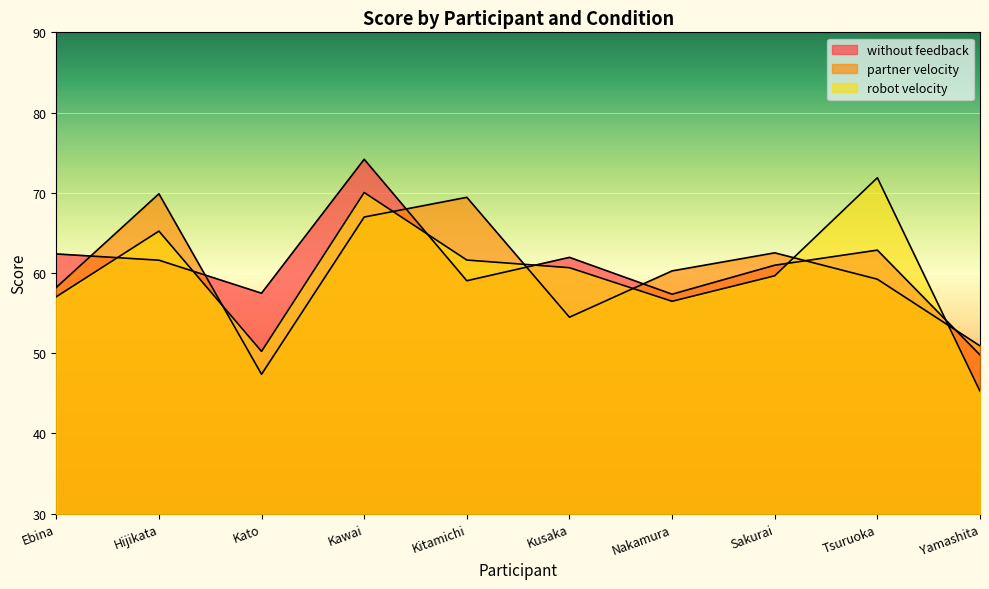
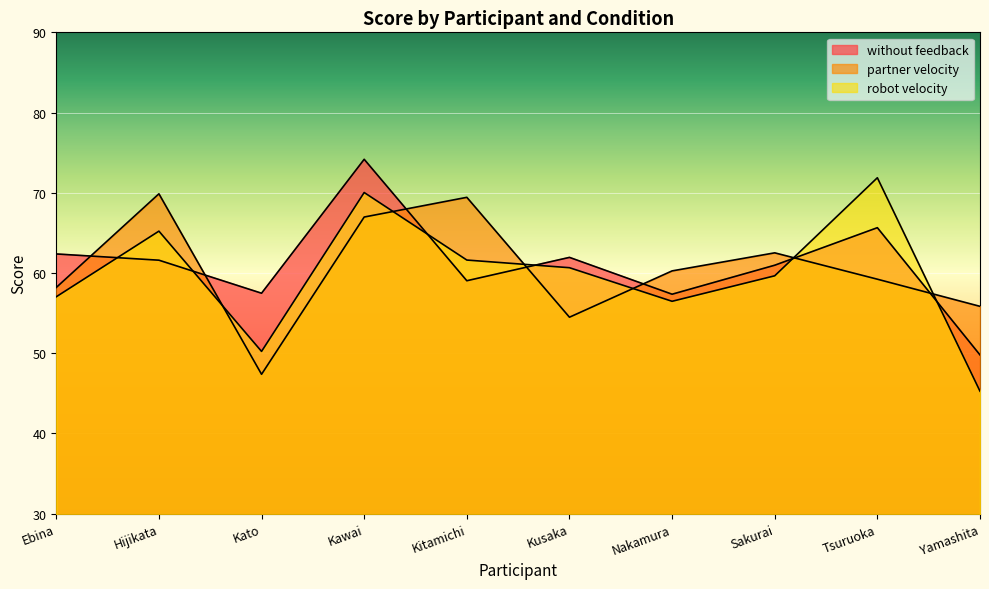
without feedback, Tsuruoka: 63 -> 66
partner velocity, Yamashita: 51 -> 56
